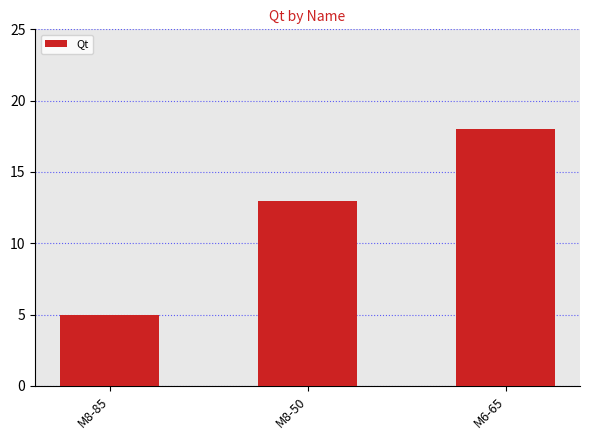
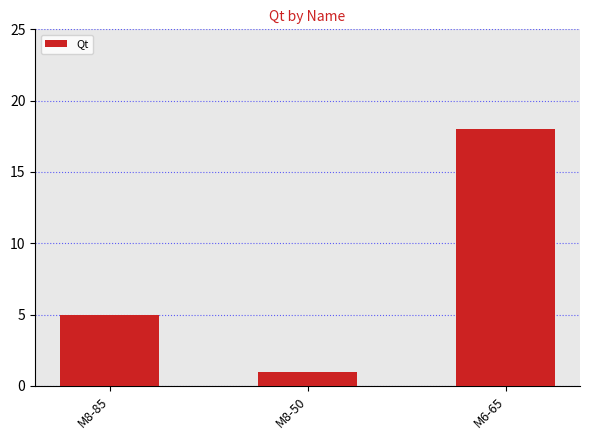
M8-50: 13 -> 1
